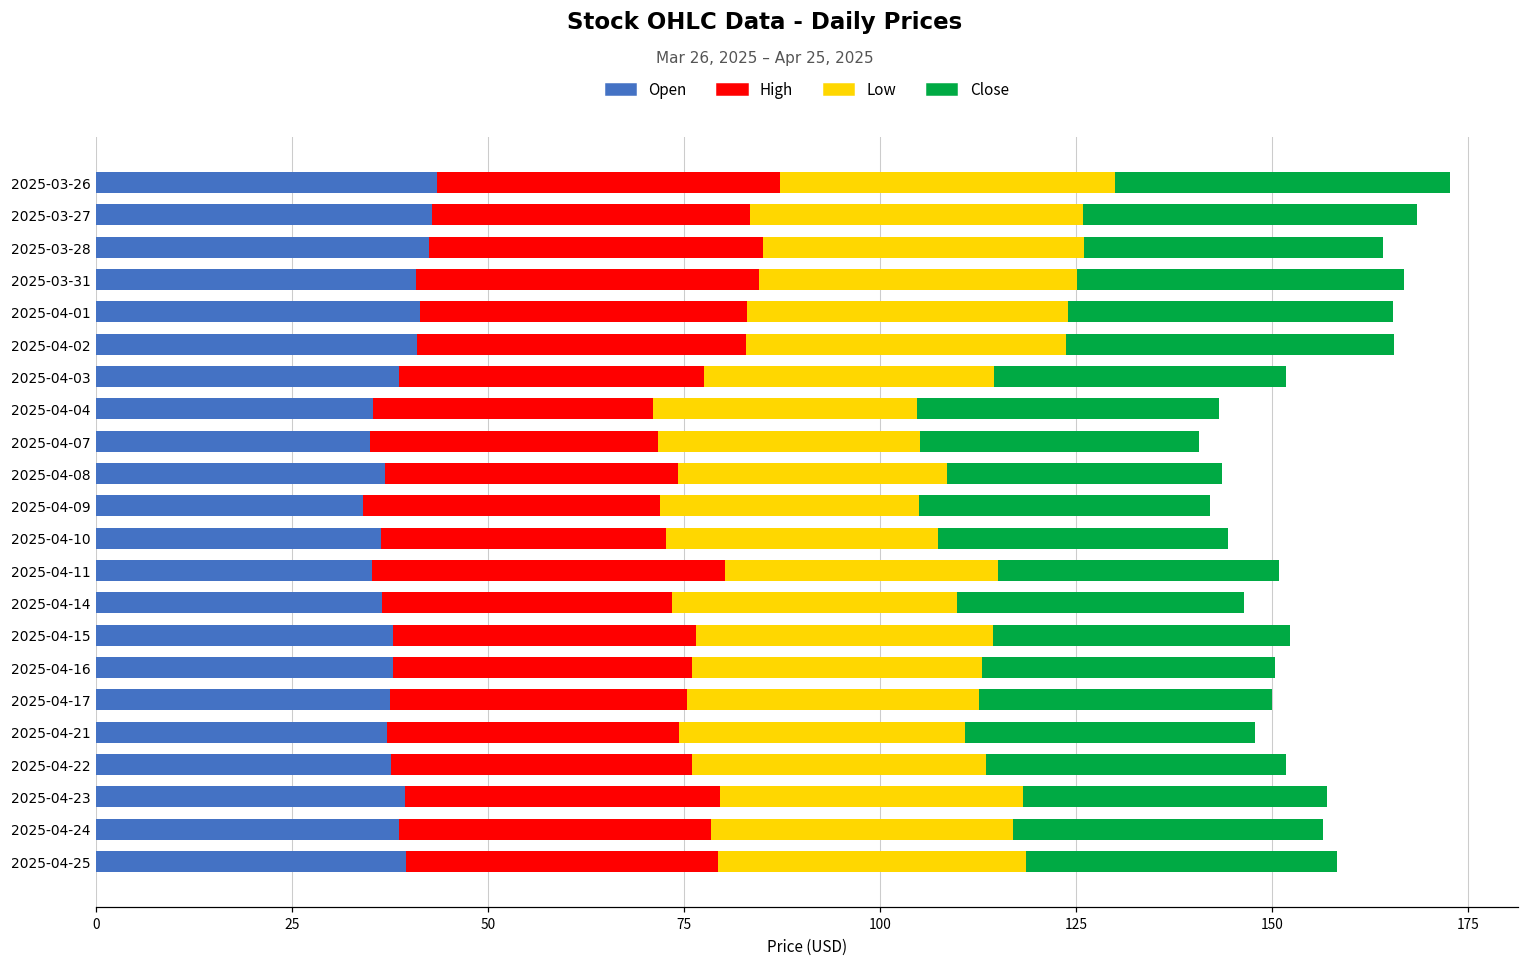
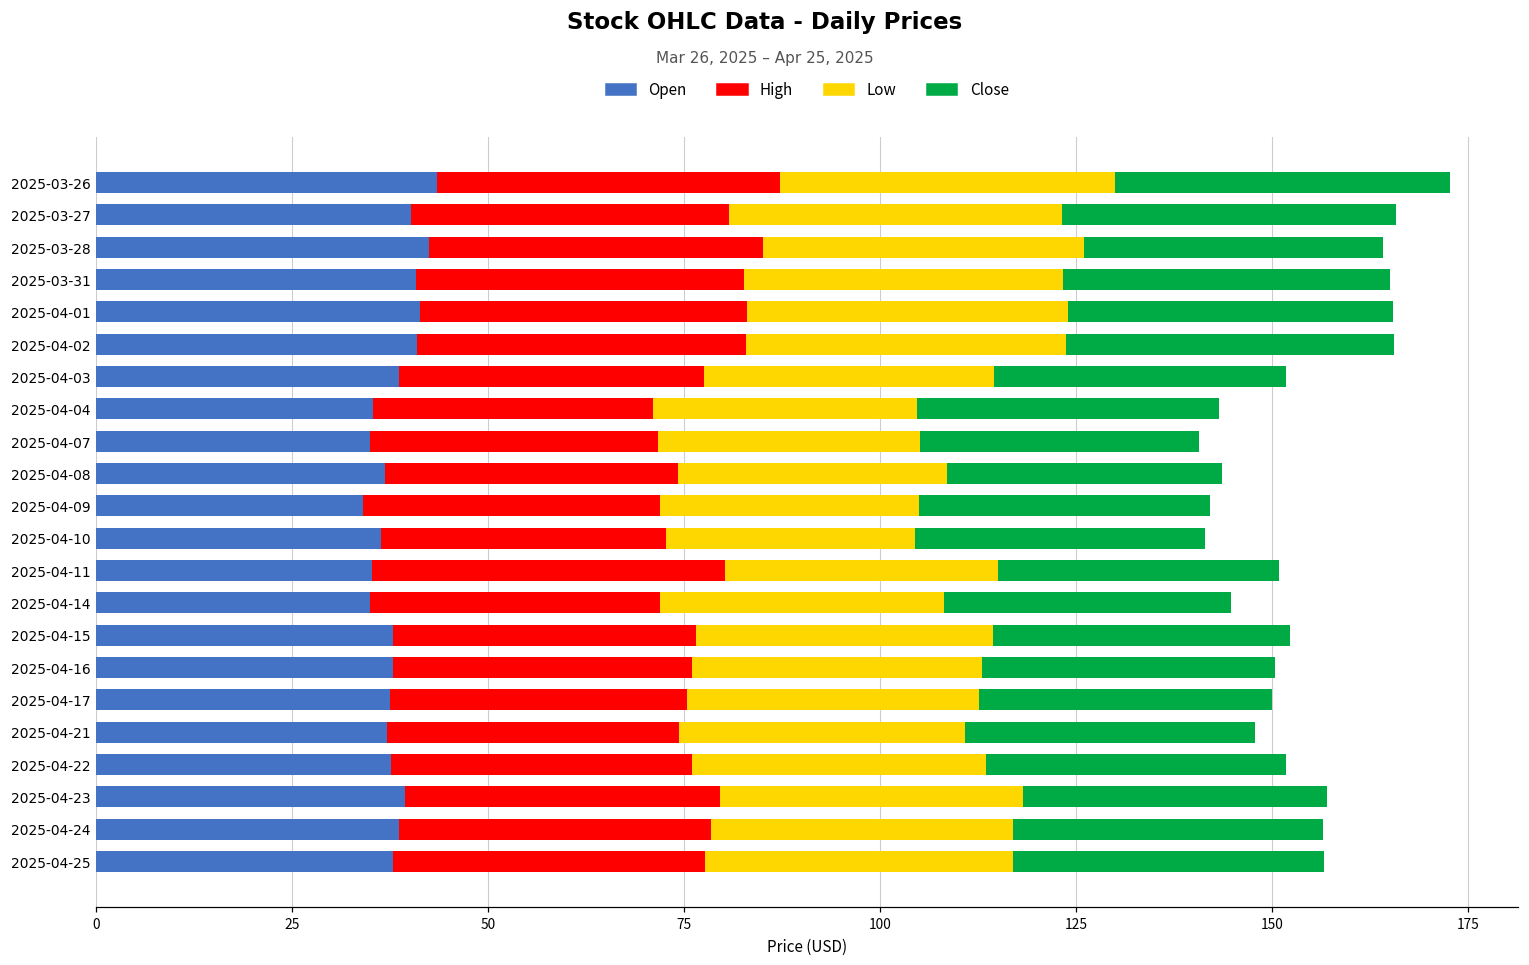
Open, 2025-03-27: 43 -> 40
High, 2025-03-31: 44 -> 42
Low, 2025-04-10: 35 -> 32
Open, 2025-04-14: 36 -> 35
Open, 2025-04-25: 40 -> 38
